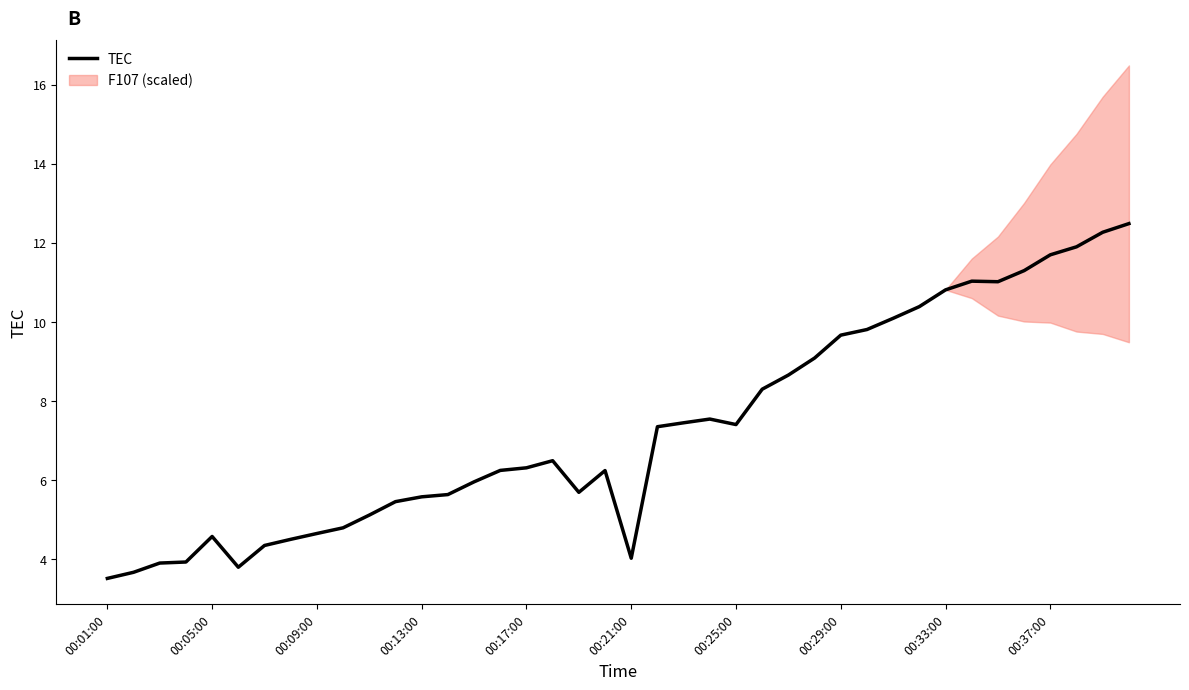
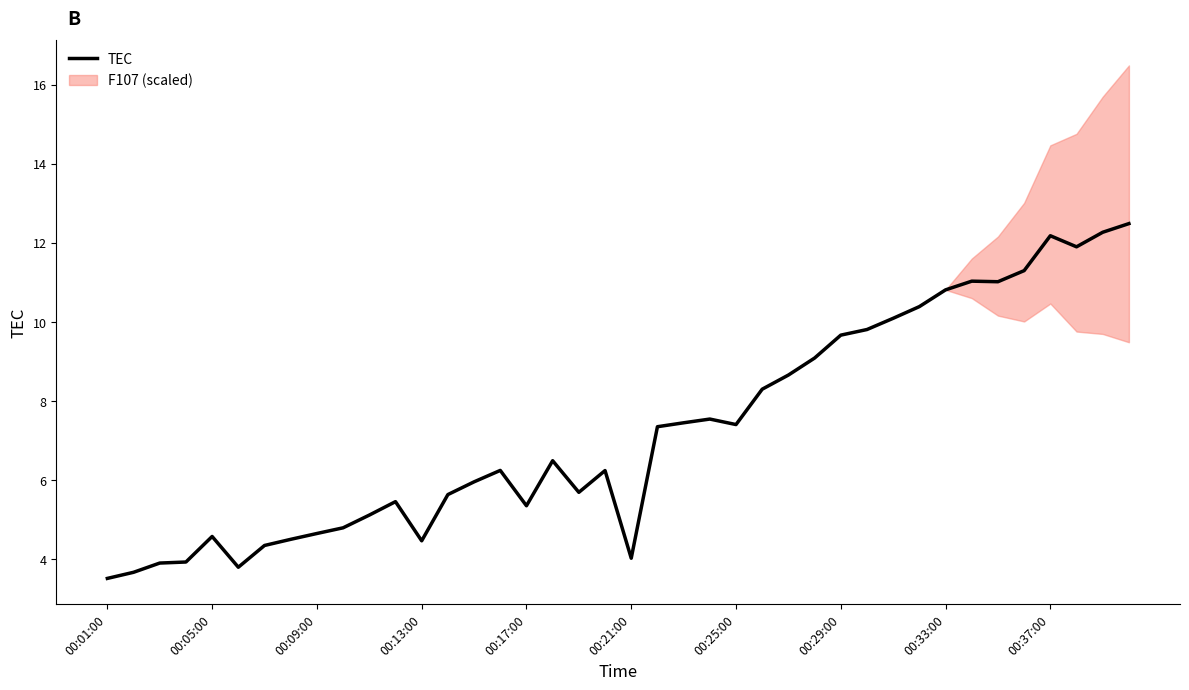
TEC, 00:13:00: 5.6 -> 4.5
TEC, 00:17:00: 6.3 -> 5.4
TEC, 00:37:00: 11.7 -> 12.2
